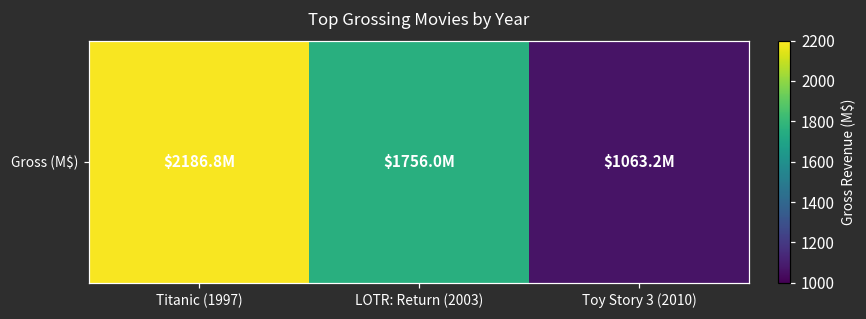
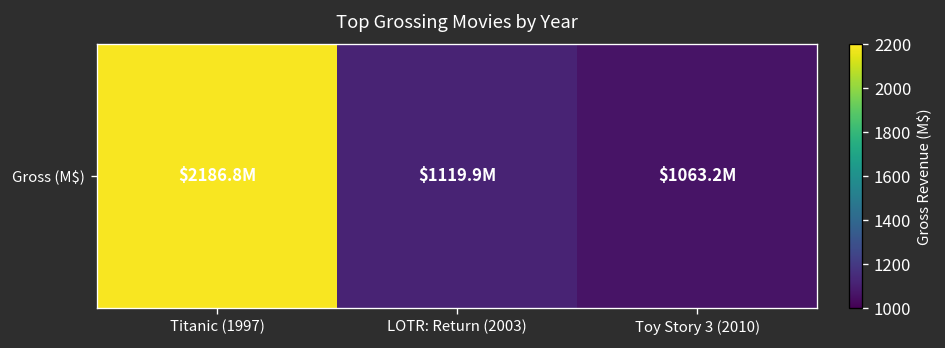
Gross (M$), LOTR: Return (2003): $1756.0M -> $1119.9M
